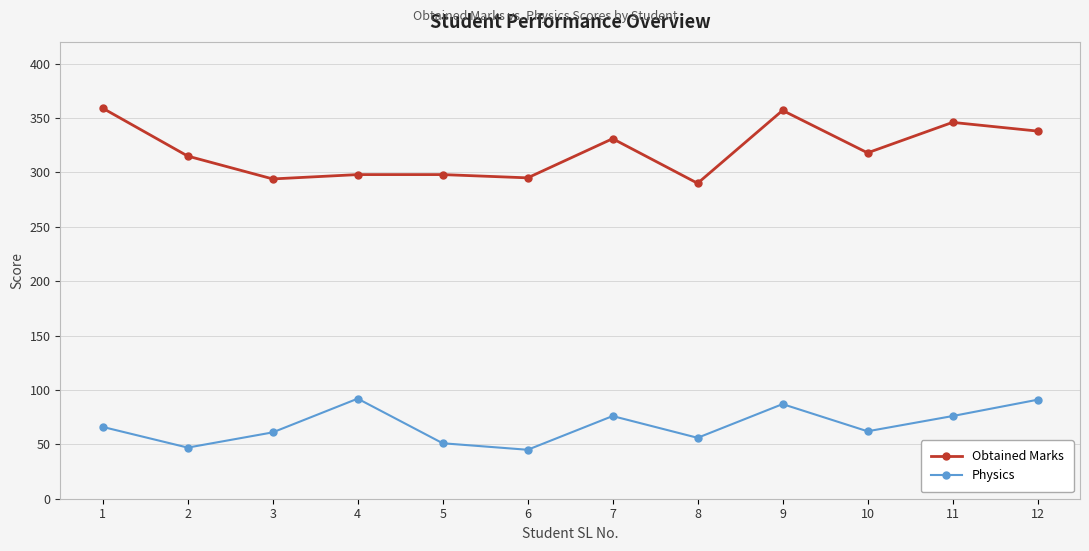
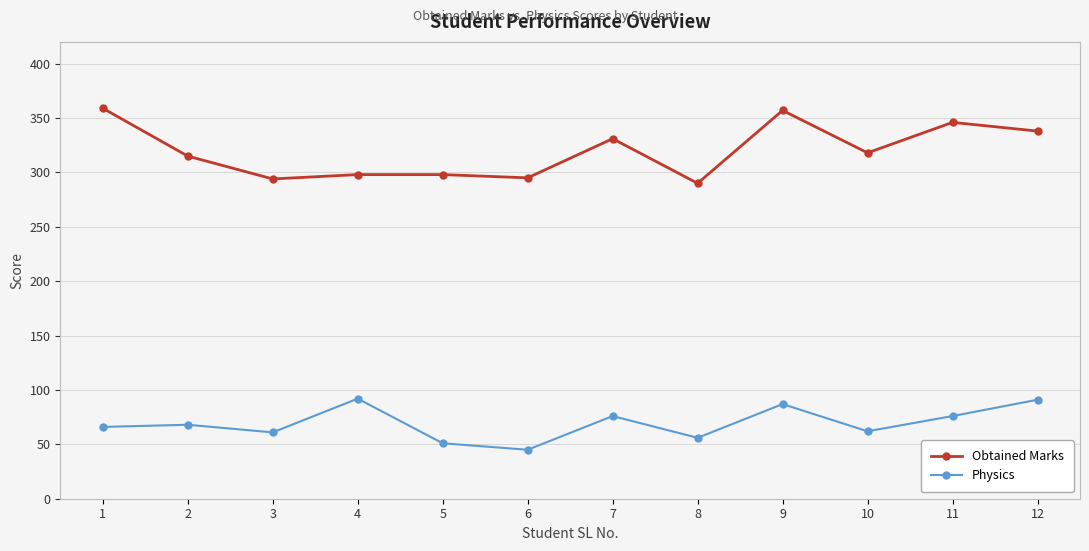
Physics, 2: 47 -> 68
